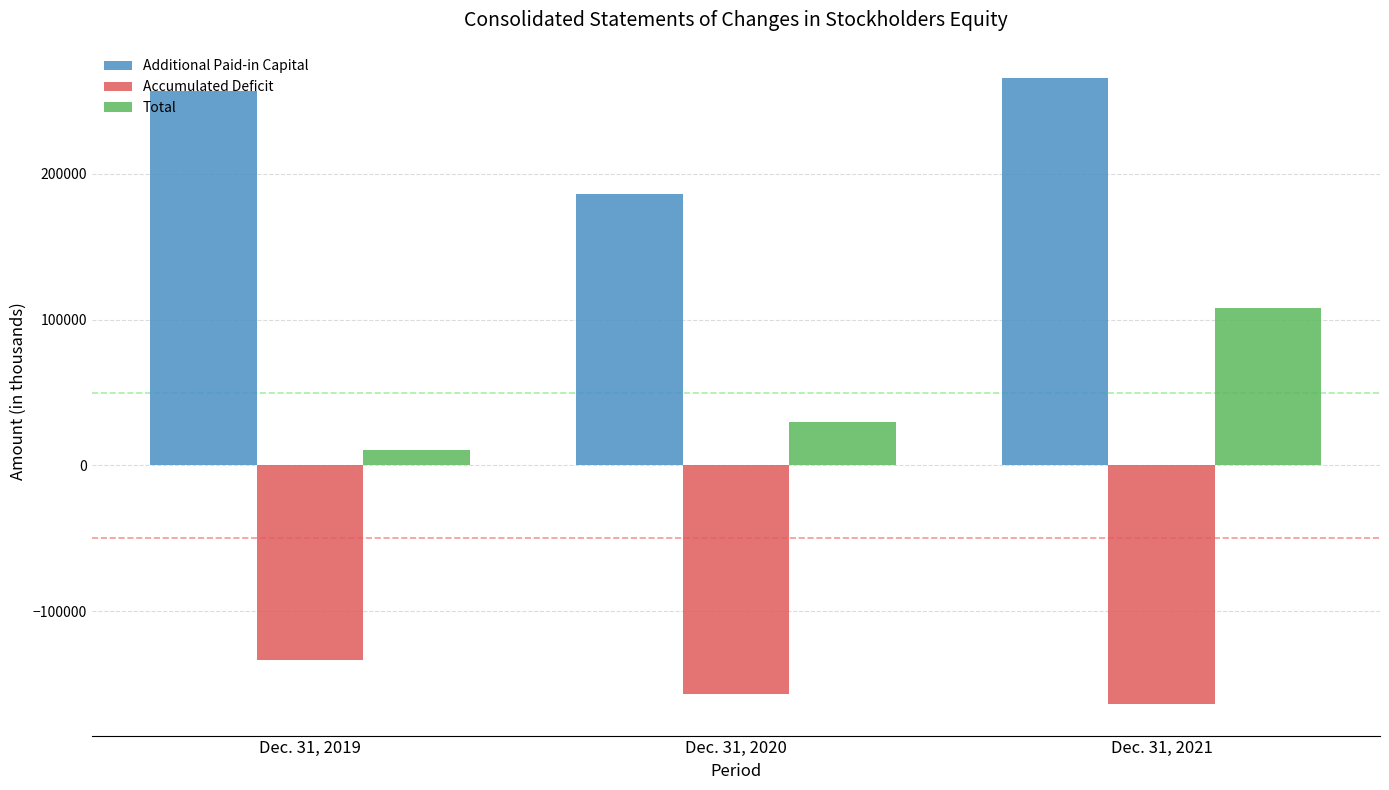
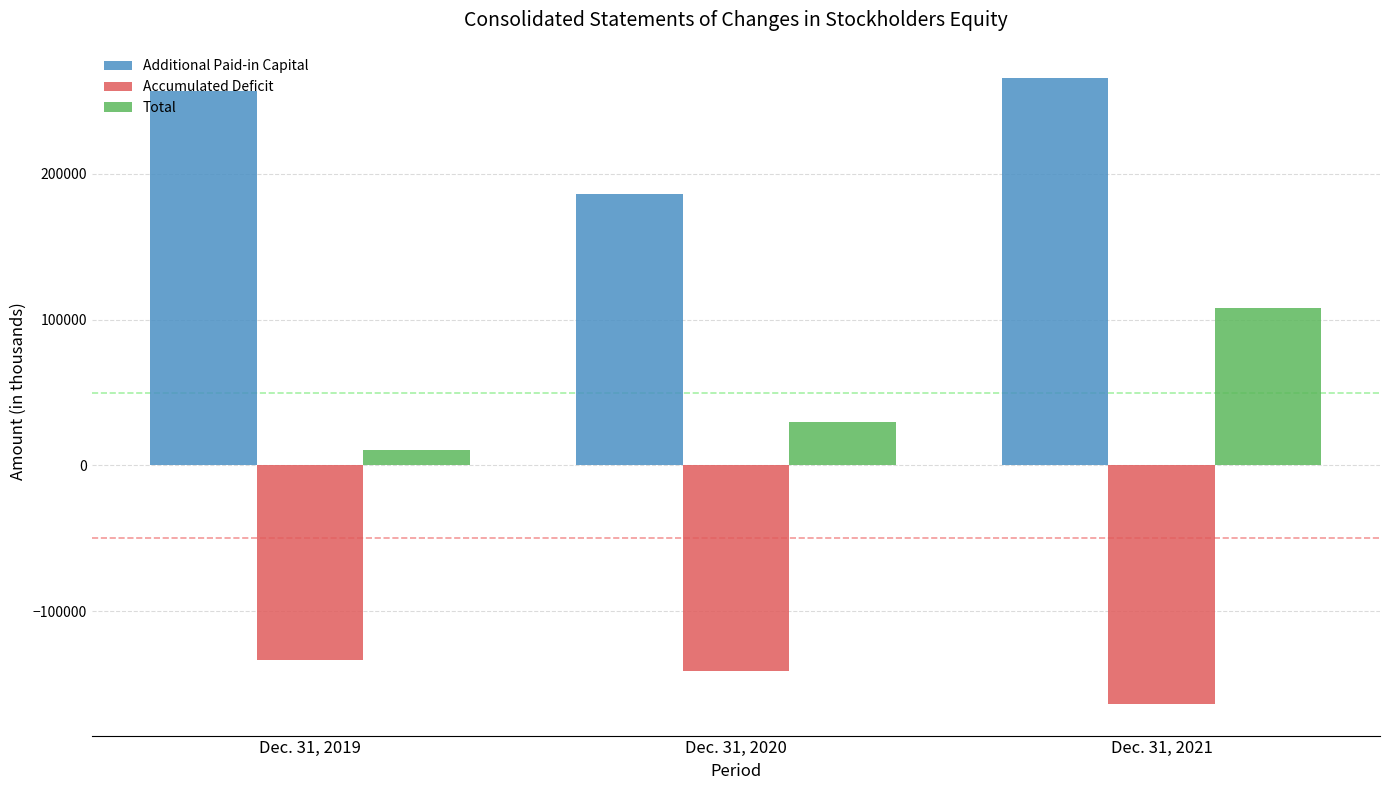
Accumulated Deficit, Dec. 31, 2020: -157000 -> -141000
